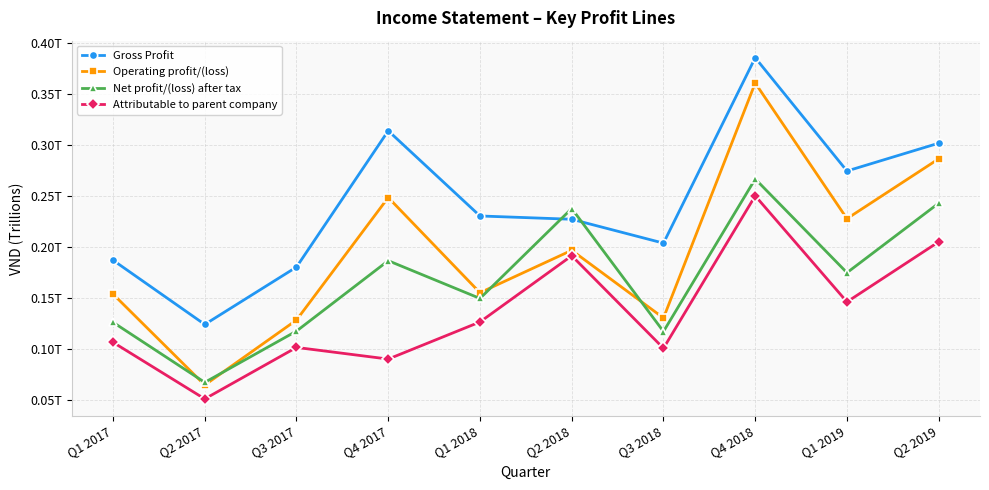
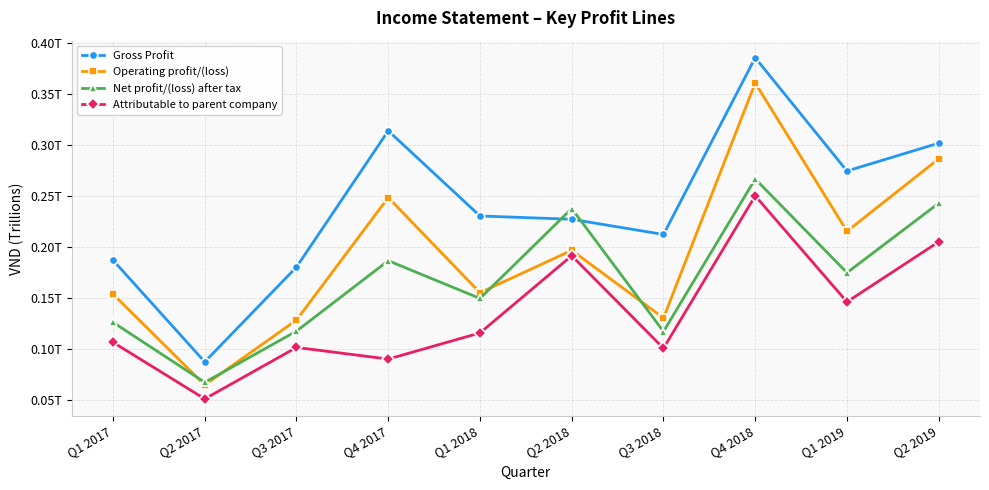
Gross Profit, Q2 2017: 0.124T -> 0.088T
Attributable to parent company, Q1 2018: 0.127T -> 0.116T
Gross Profit, Q3 2018: 0.204T -> 0.213T
Operating profit/(loss), Q1 2019: 0.228T -> 0.216T
